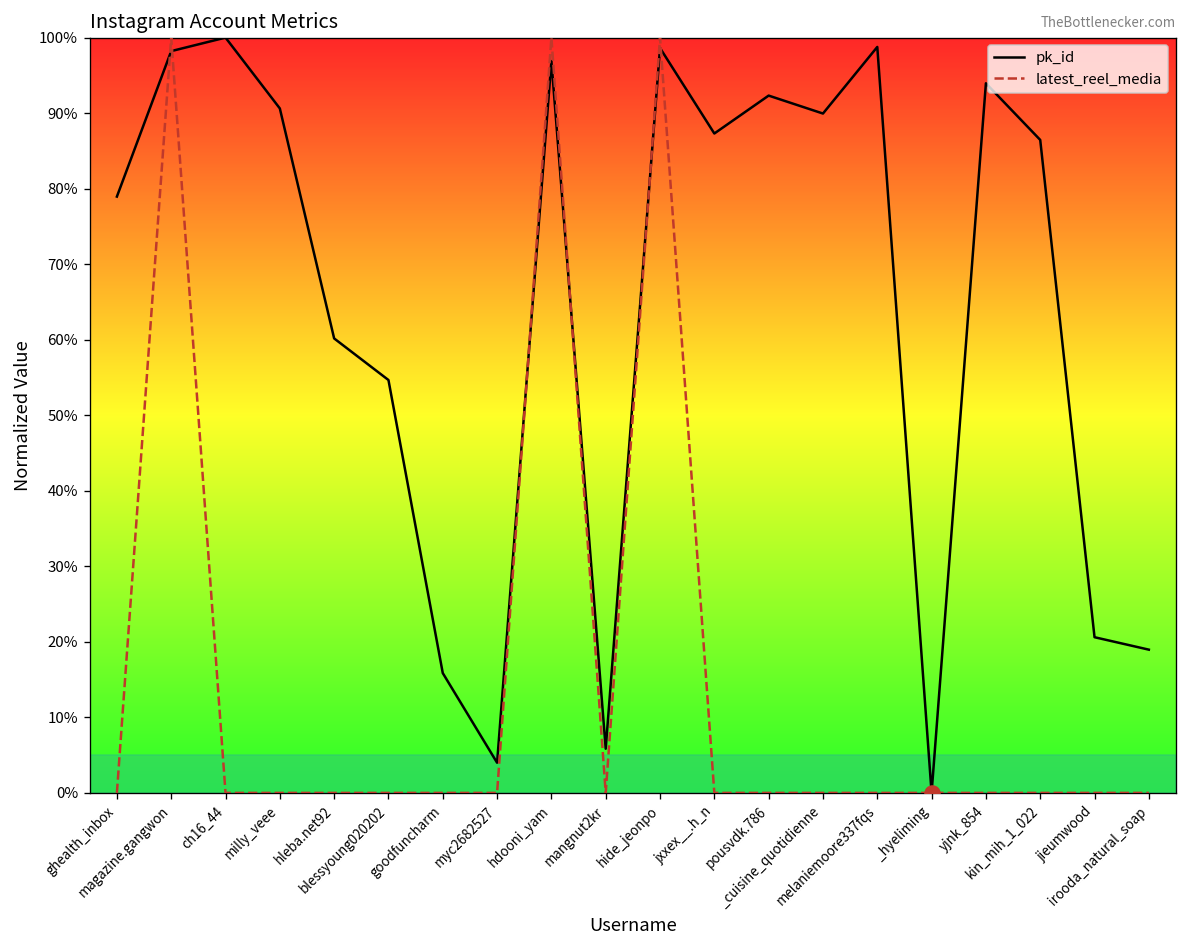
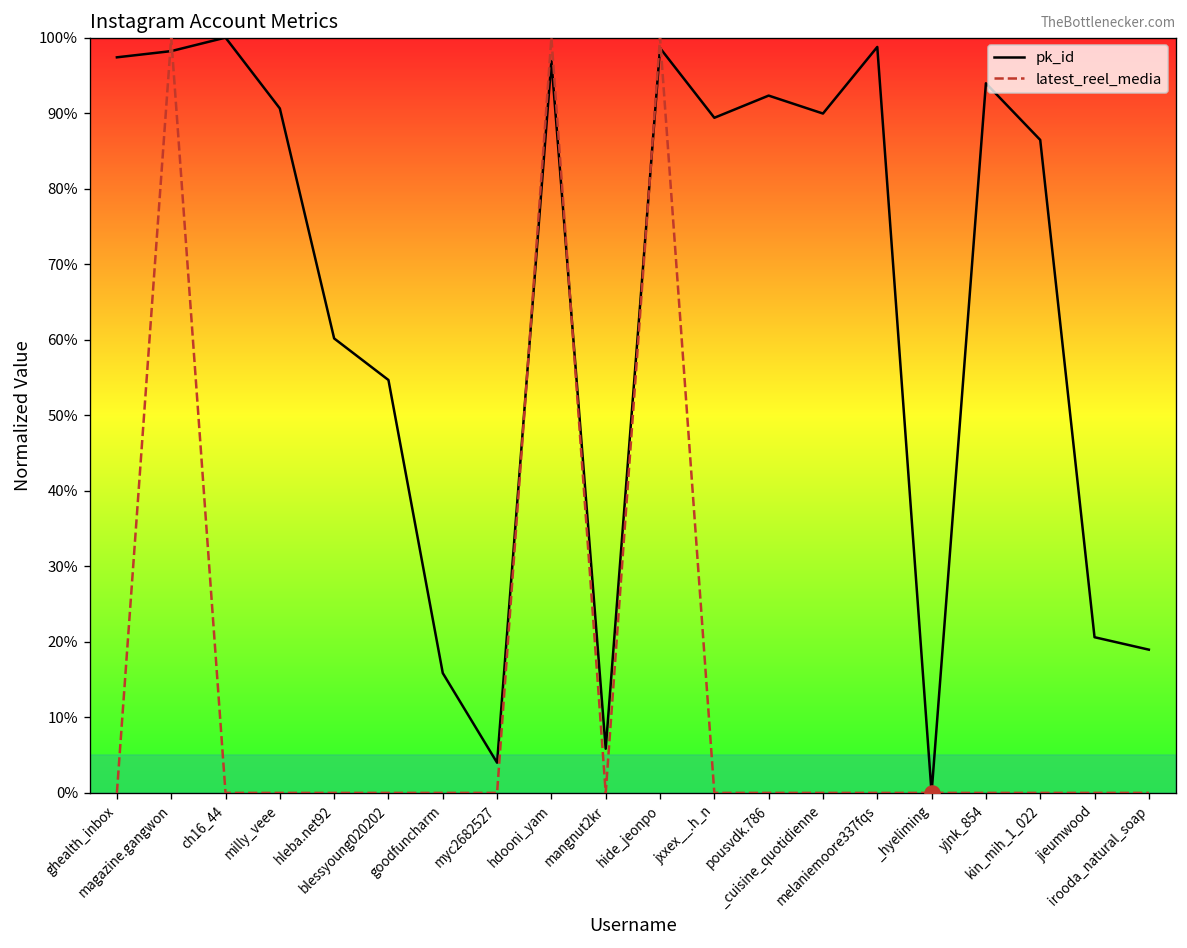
pk_id, ghealth_inbox: 79% -> 97%
pk_id, jxxex__.h_n: 87% -> 89%
